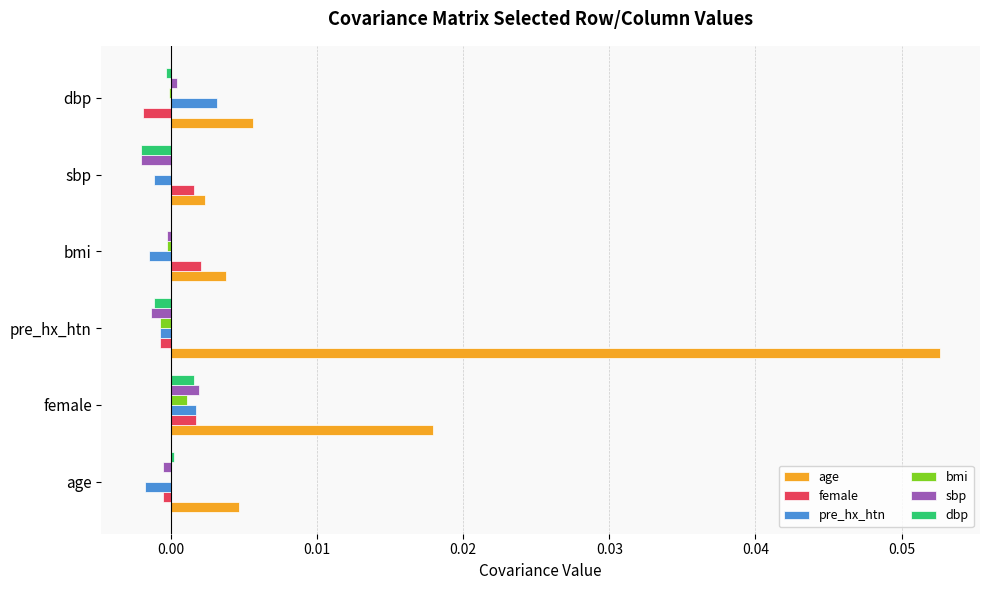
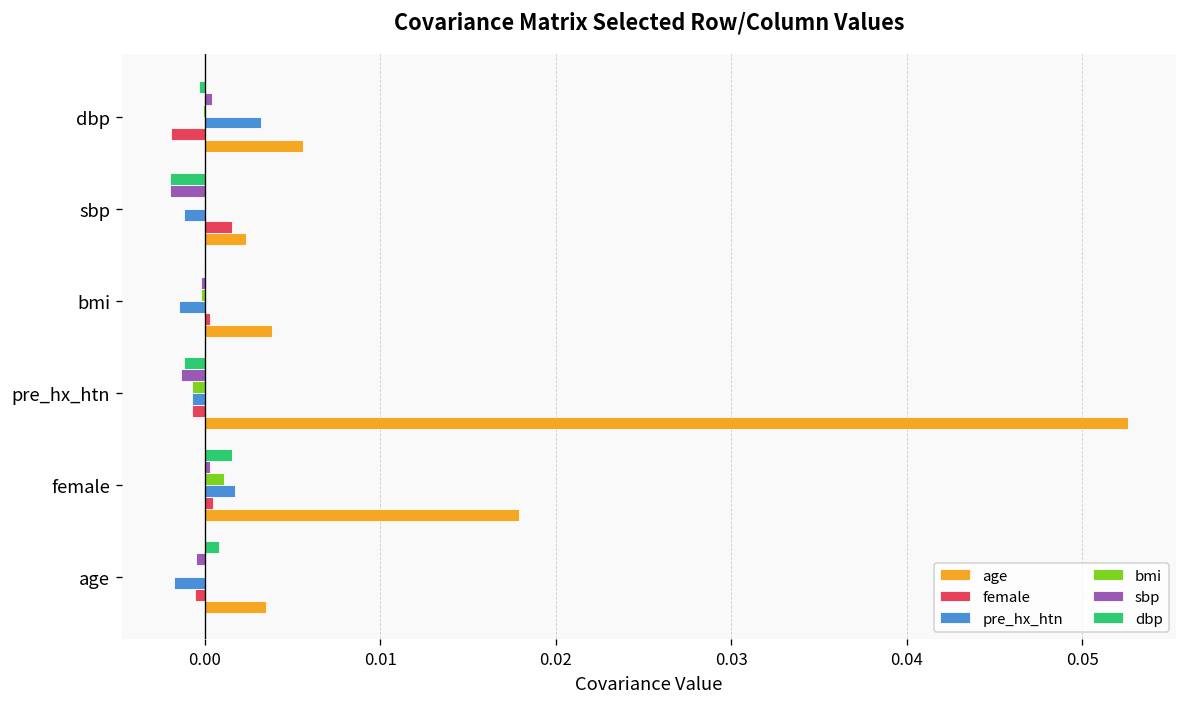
female, bmi: 0.0021 -> 0.0003
sbp, female: 0.0019 -> 0.0003
female, female: 0.0017 -> 0.0005
dbp, age: 0.0002 -> 0.0008
age, age: 0.0047 -> 0.0035
